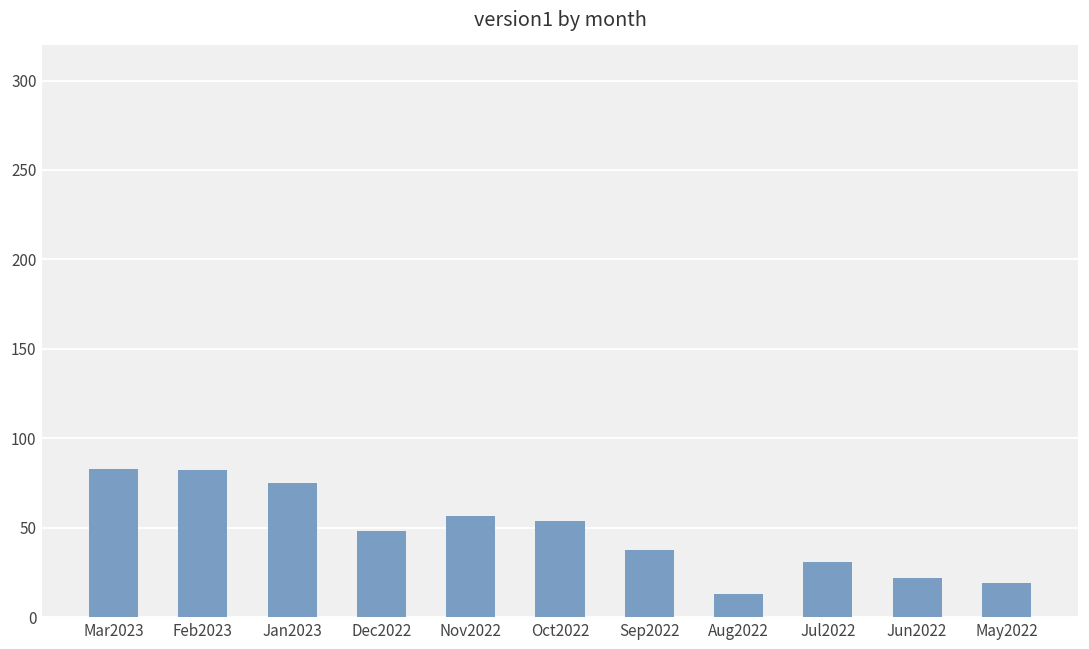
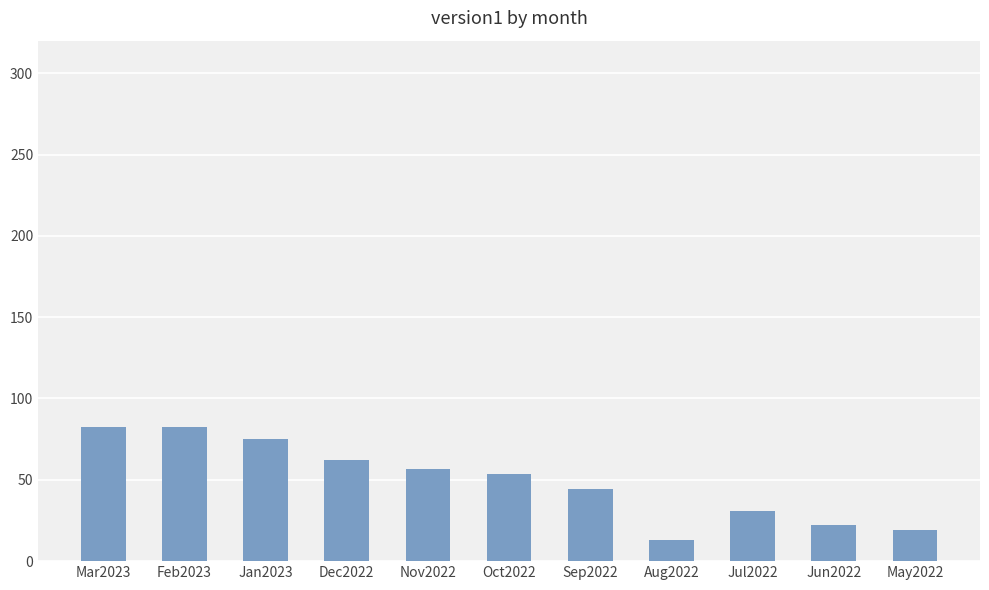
Dec2022: 48 -> 62
Sep2022: 38 -> 45
